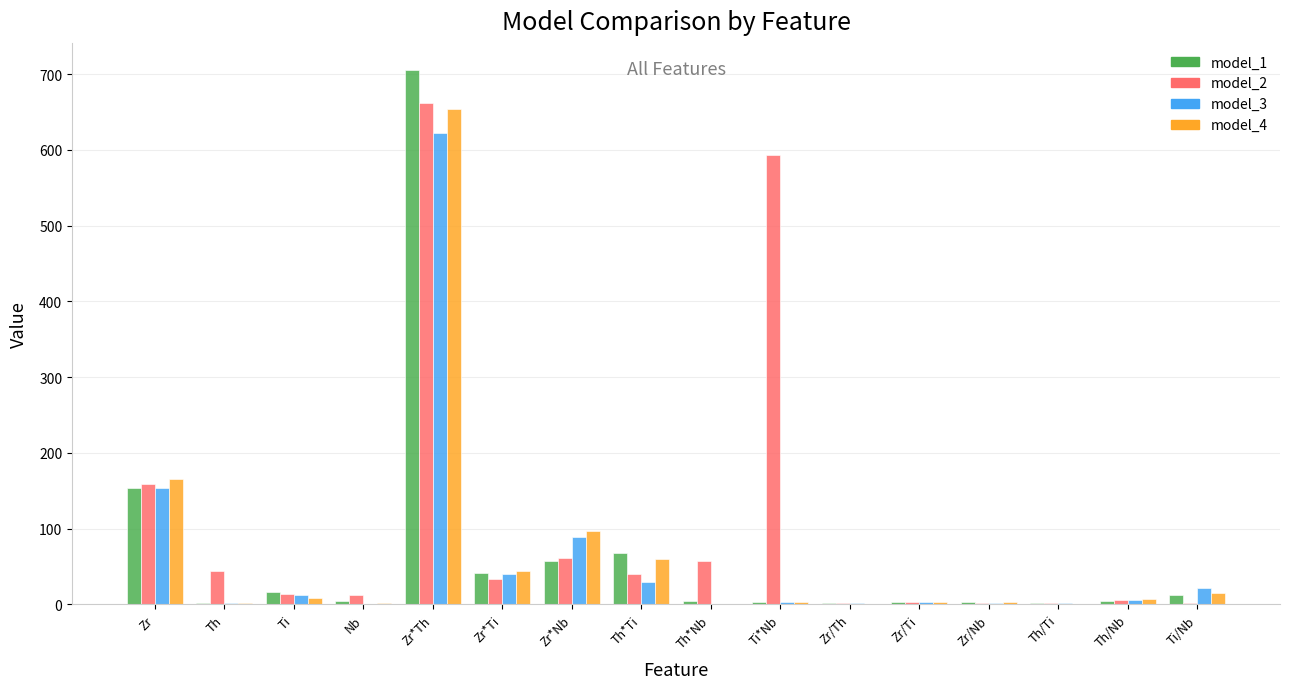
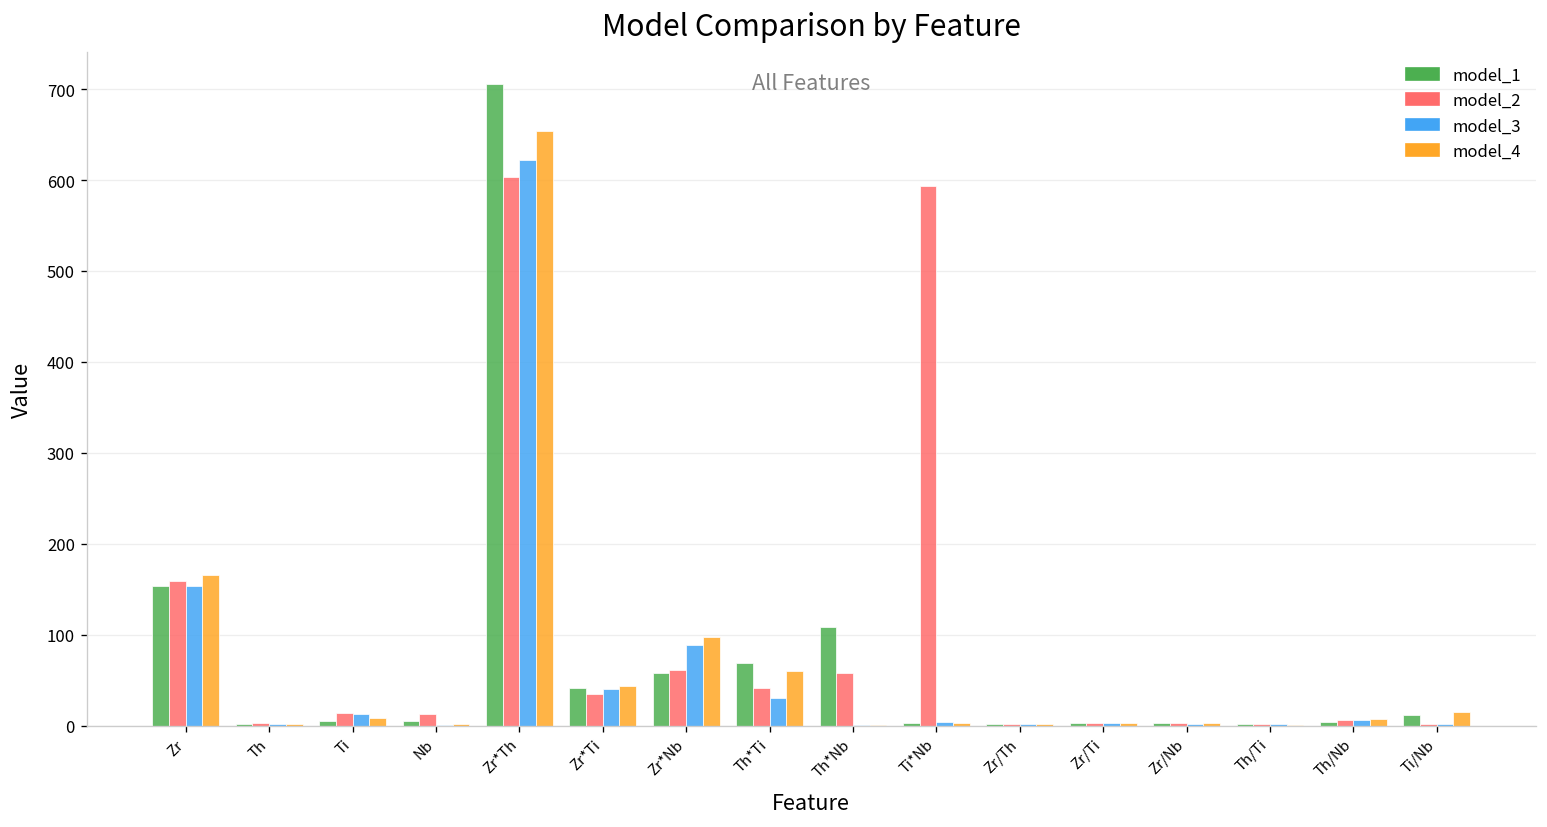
model_2, Th: 40 -> 0
model_1, Ti: 20 -> 10
model_2, Zr*Th: 660 -> 600
model_1, Th*Nb: 0 -> 110
model_3, Ti/Nb: 20 -> 0
